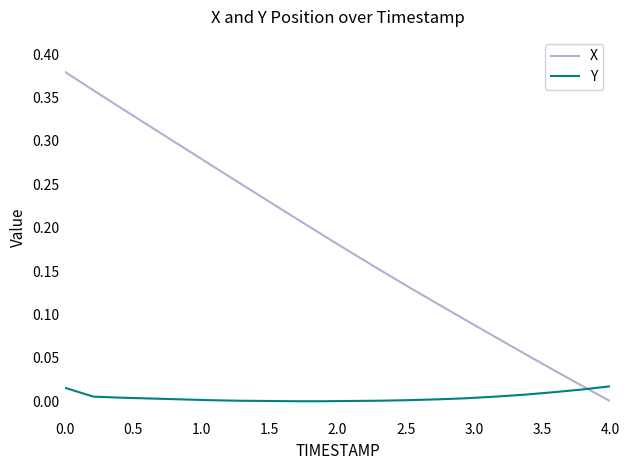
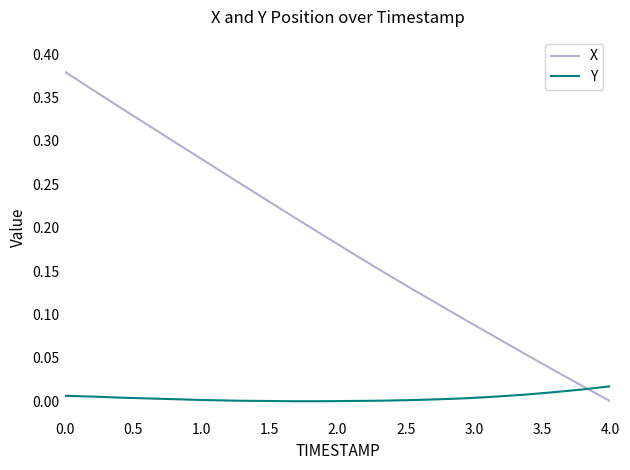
Y, 0.0: 0.02 -> 0.01
